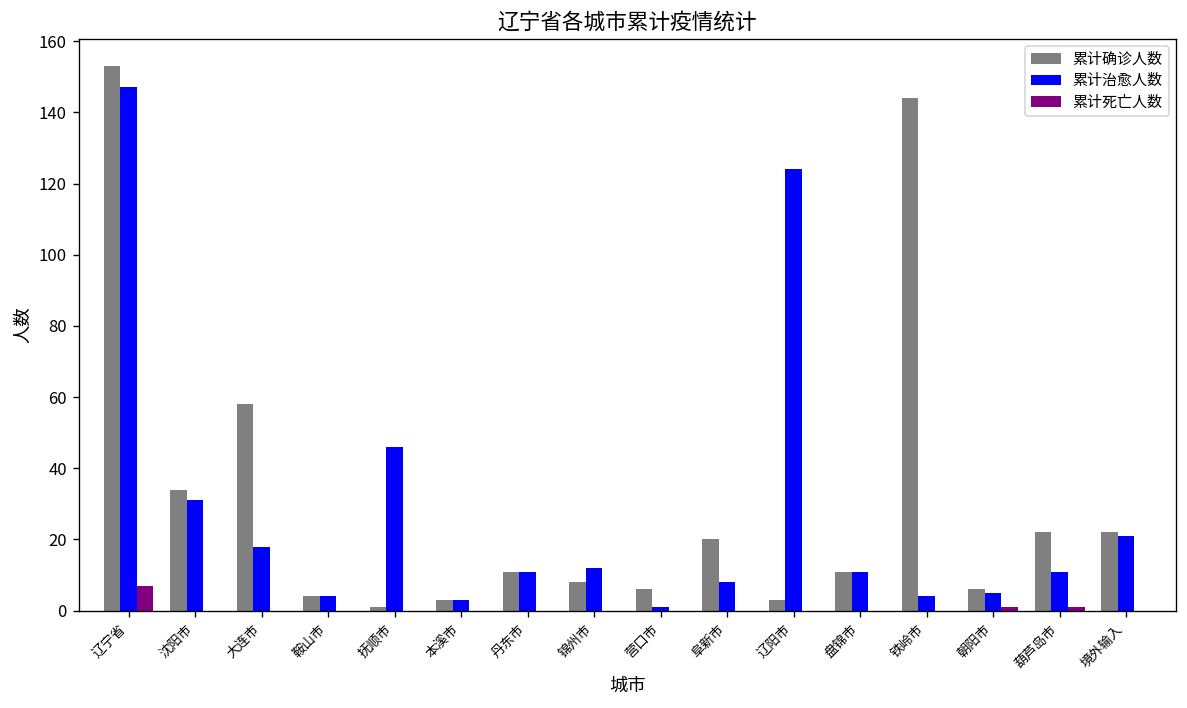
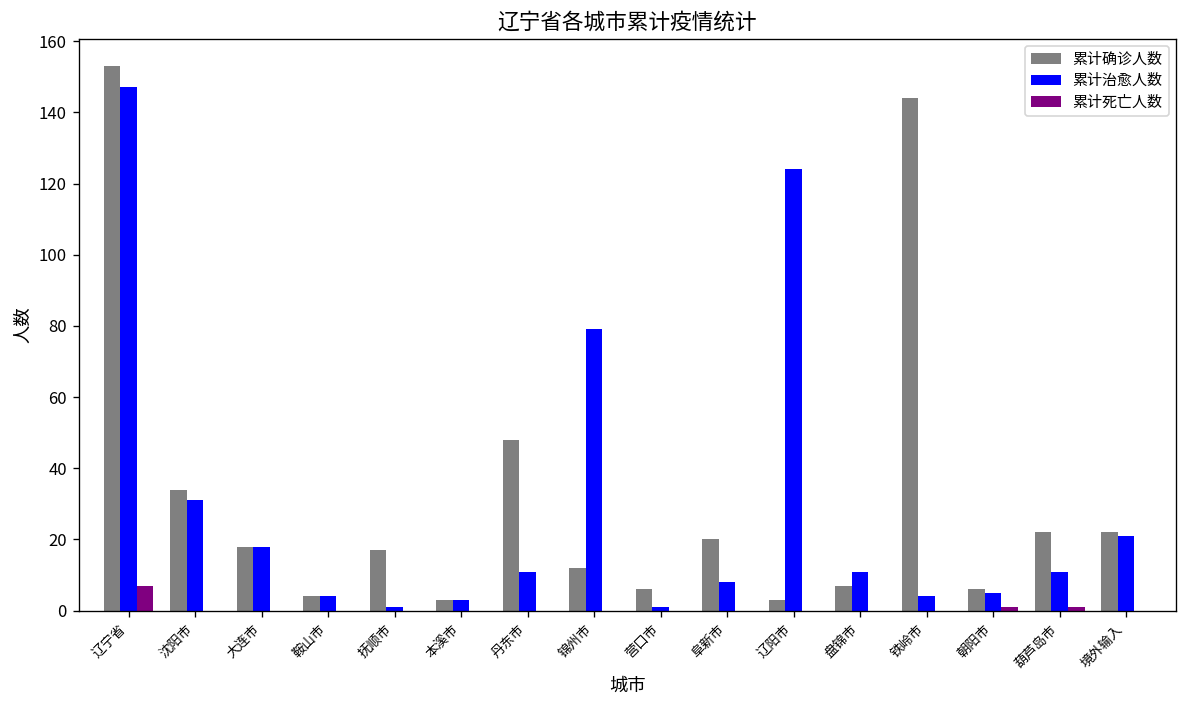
累计确诊人数, 大连市: 58 -> 18
累计确诊人数, 抚顺市: 1 -> 17
累计治愈人数, 抚顺市: 46 -> 1
累计确诊人数, 丹东市: 11 -> 48
累计确诊人数, 锦州市: 8 -> 12
累计治愈人数, 锦州市: 12 -> 79
累计确诊人数, 盘锦市: 11 -> 7
